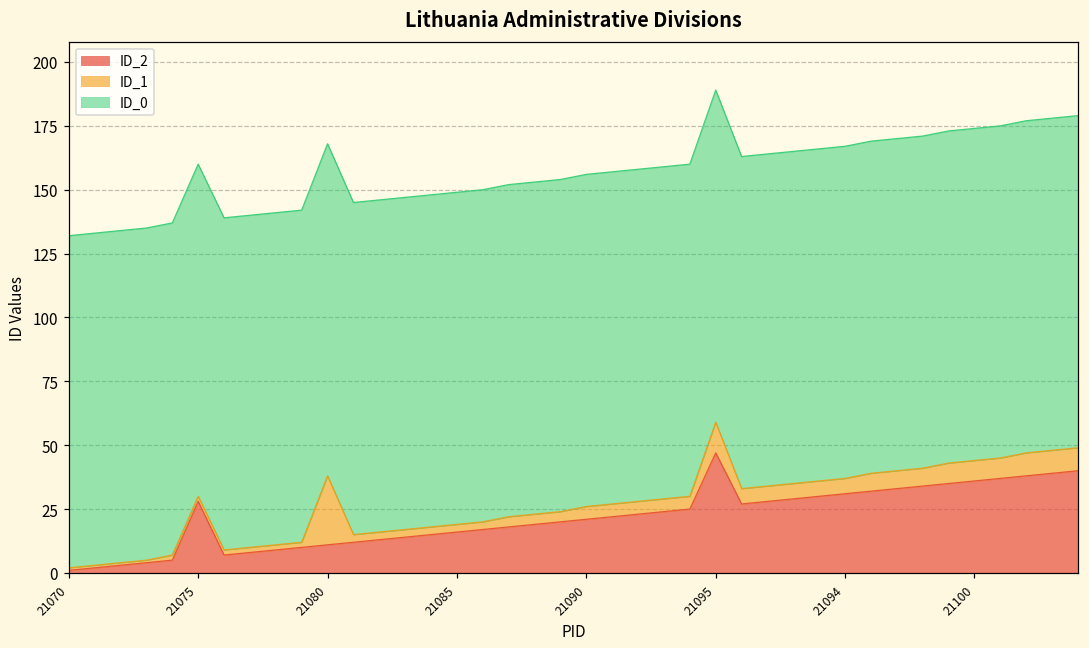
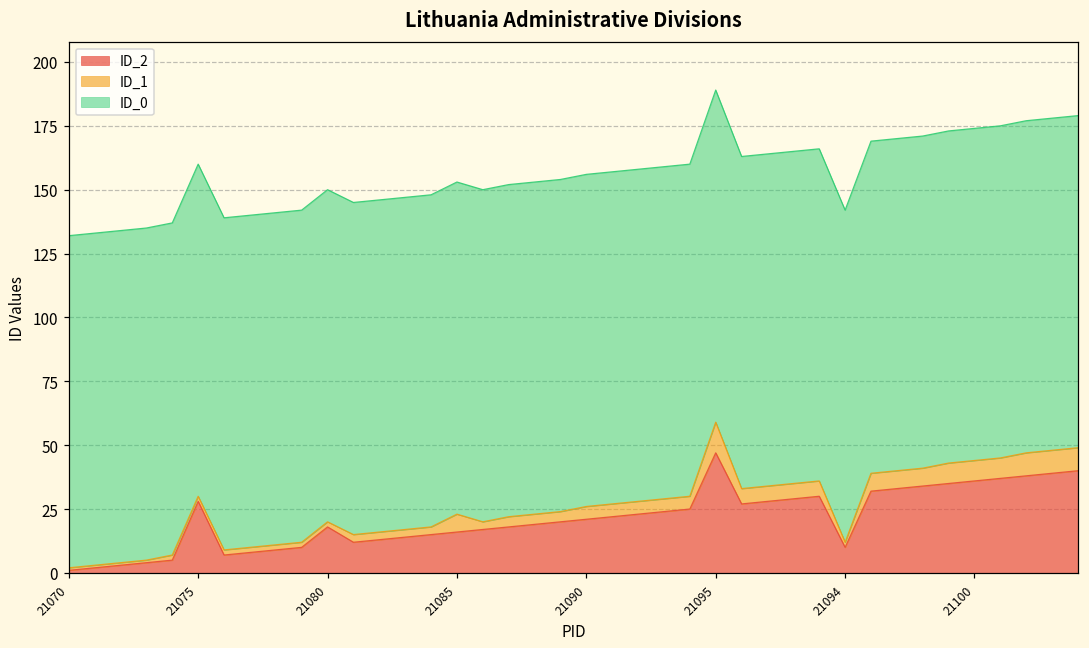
ID_2, 21080: 11 -> 18
ID_1, 21080: 27 -> 2
ID_1, 21085: 3 -> 7
ID_2, 21094: 31 -> 10
ID_1, 21094: 6 -> 2
